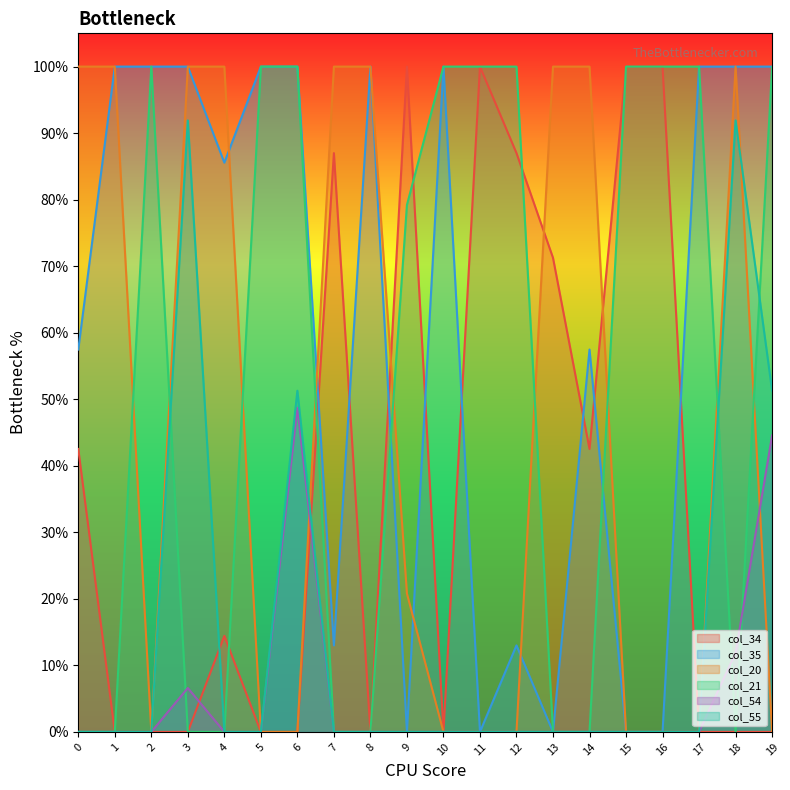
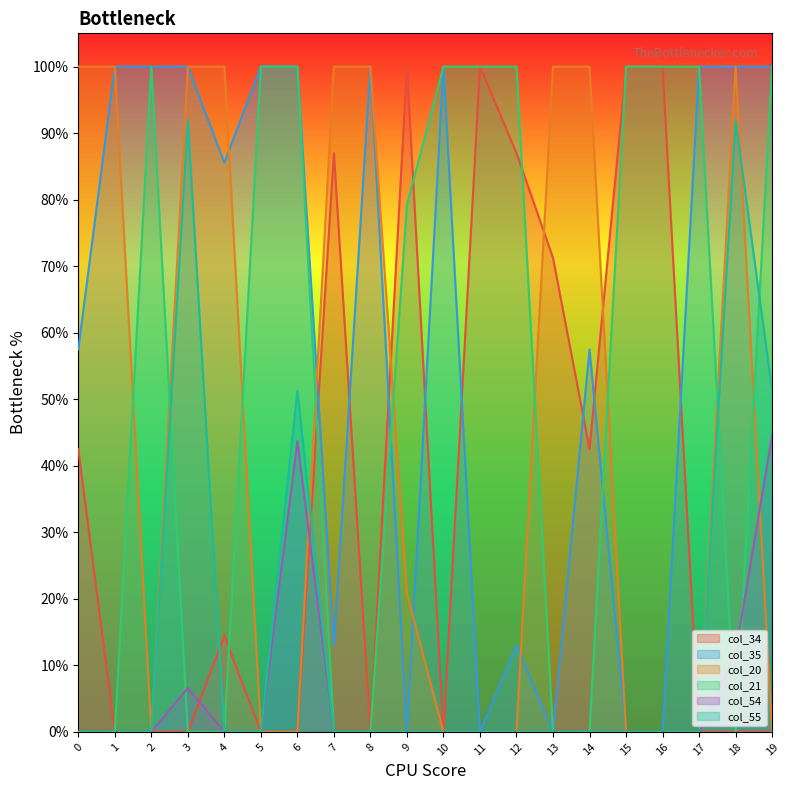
col_54, 6: 49% -> 44%
